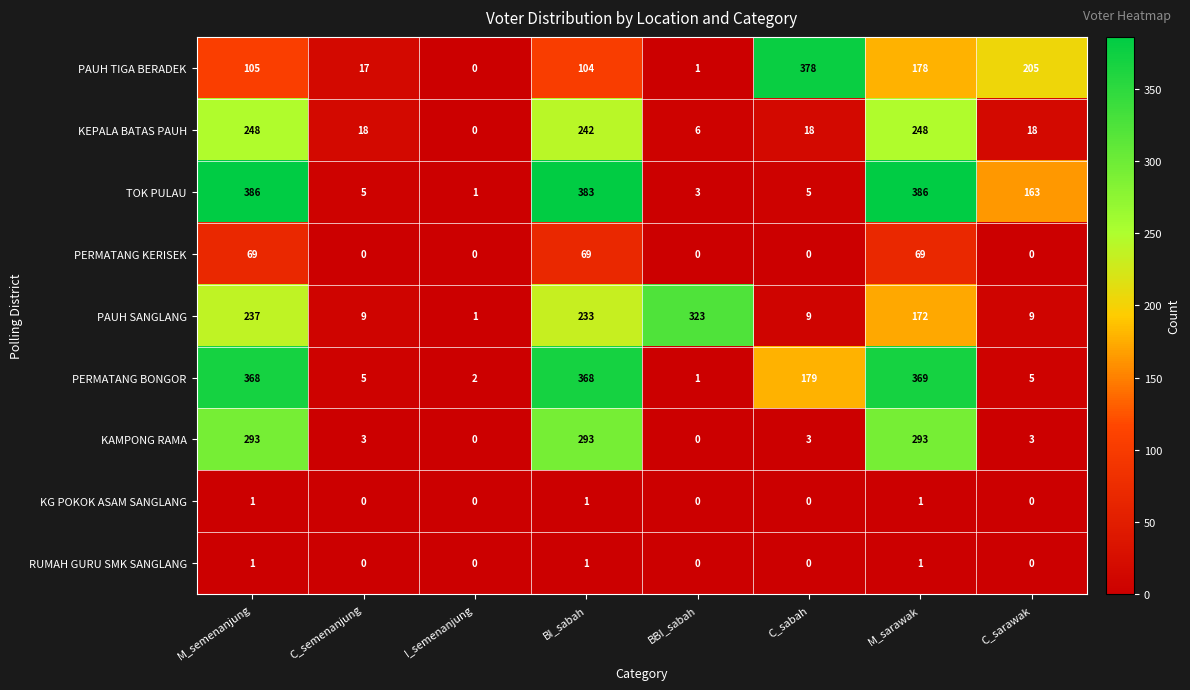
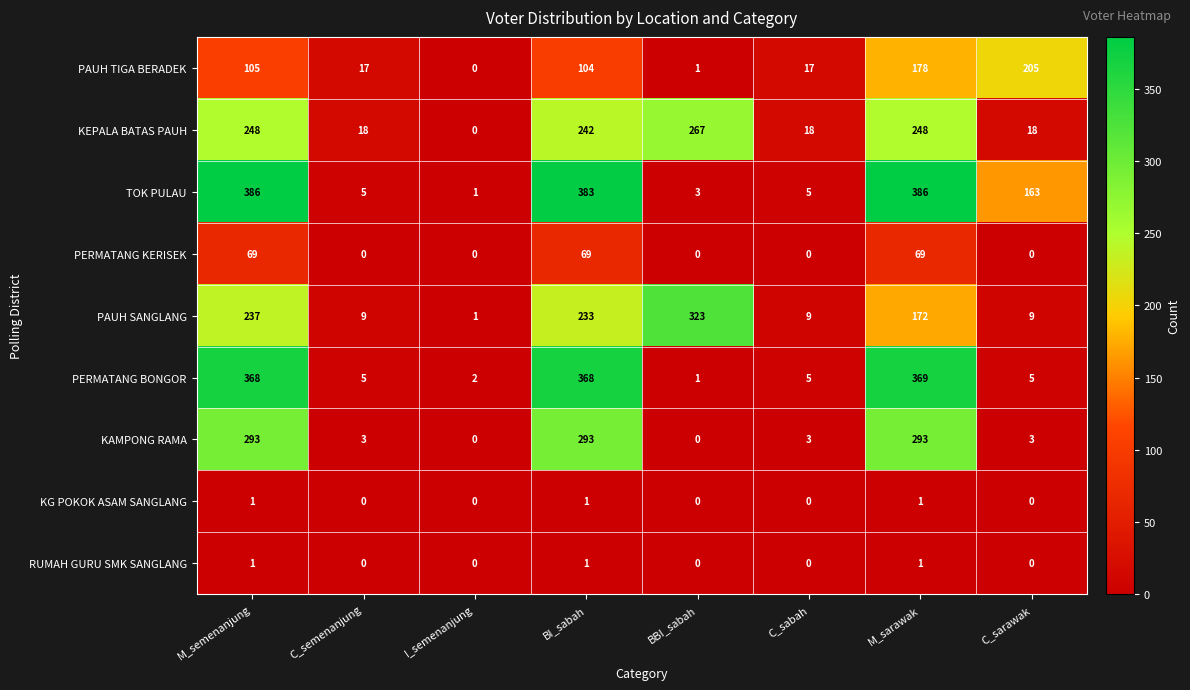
PAUH TIGA BERADEK, C_sabah: 378 -> 17
KEPALA BATAS PAUH, BBI_sabah: 6 -> 267
PERMATANG BONGOR, C_sabah: 179 -> 5
